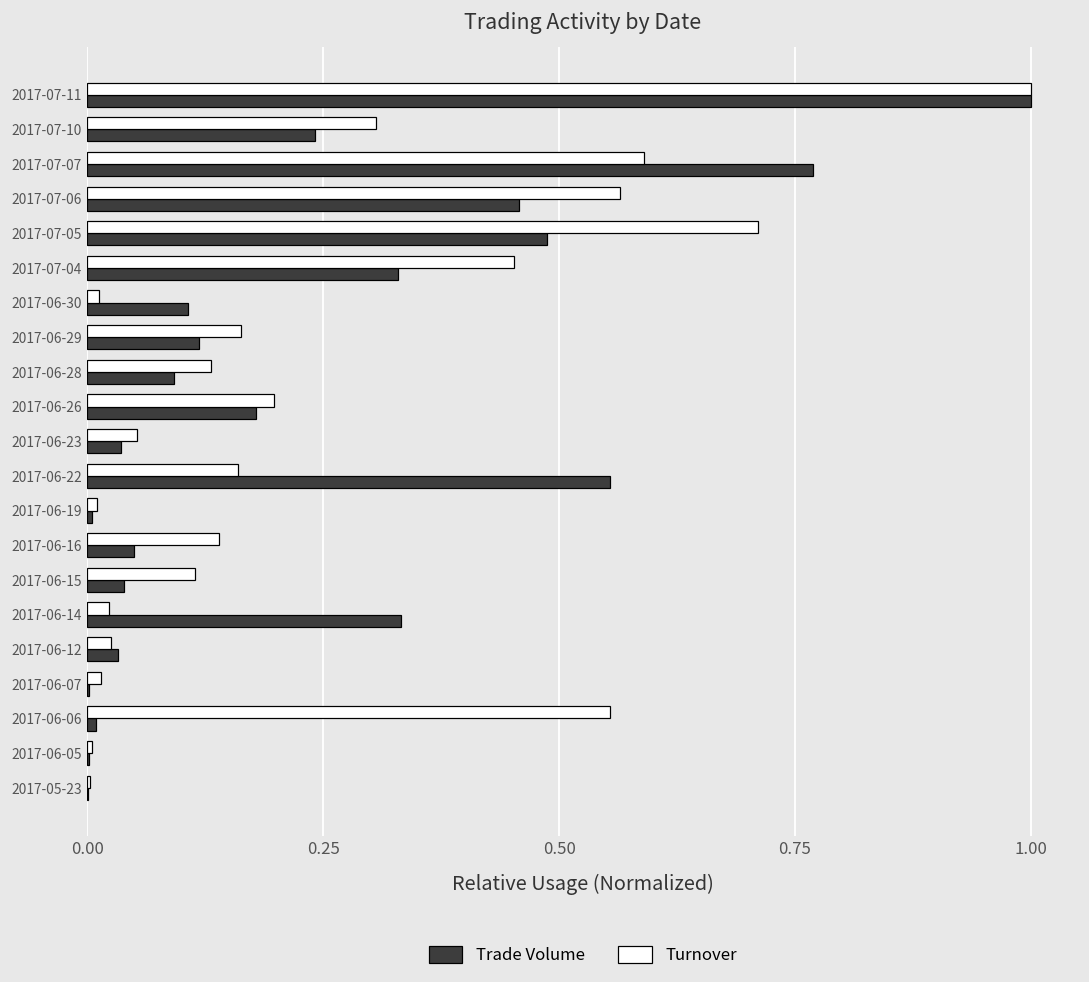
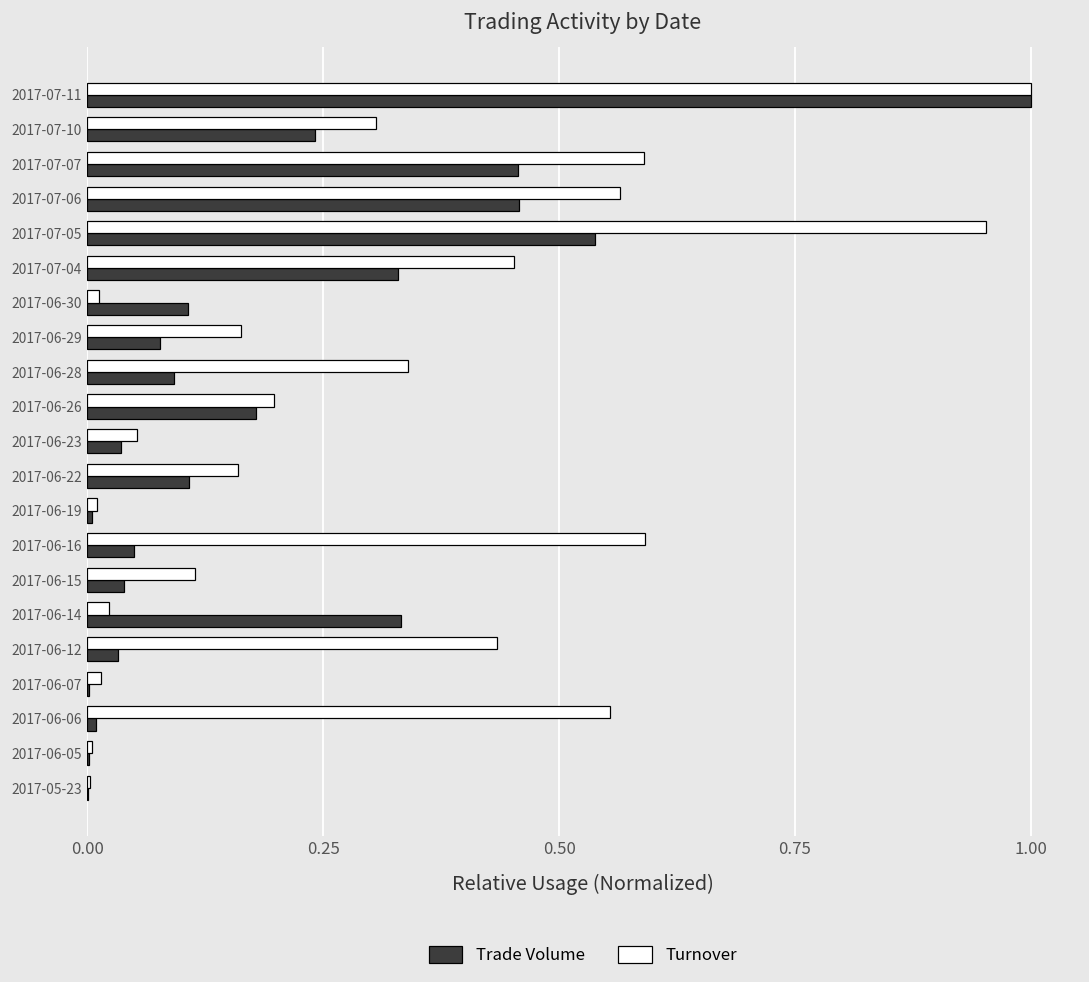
Trade Volume, 2017-07-07: 0.77 -> 0.46
Turnover, 2017-07-05: 0.71 -> 0.95
Trade Volume, 2017-07-05: 0.49 -> 0.54
Trade Volume, 2017-06-29: 0.12 -> 0.08
Turnover, 2017-06-28: 0.13 -> 0.34
Trade Volume, 2017-06-22: 0.55 -> 0.11
Turnover, 2017-06-16: 0.14 -> 0.59
Turnover, 2017-06-12: 0.02 -> 0.43
